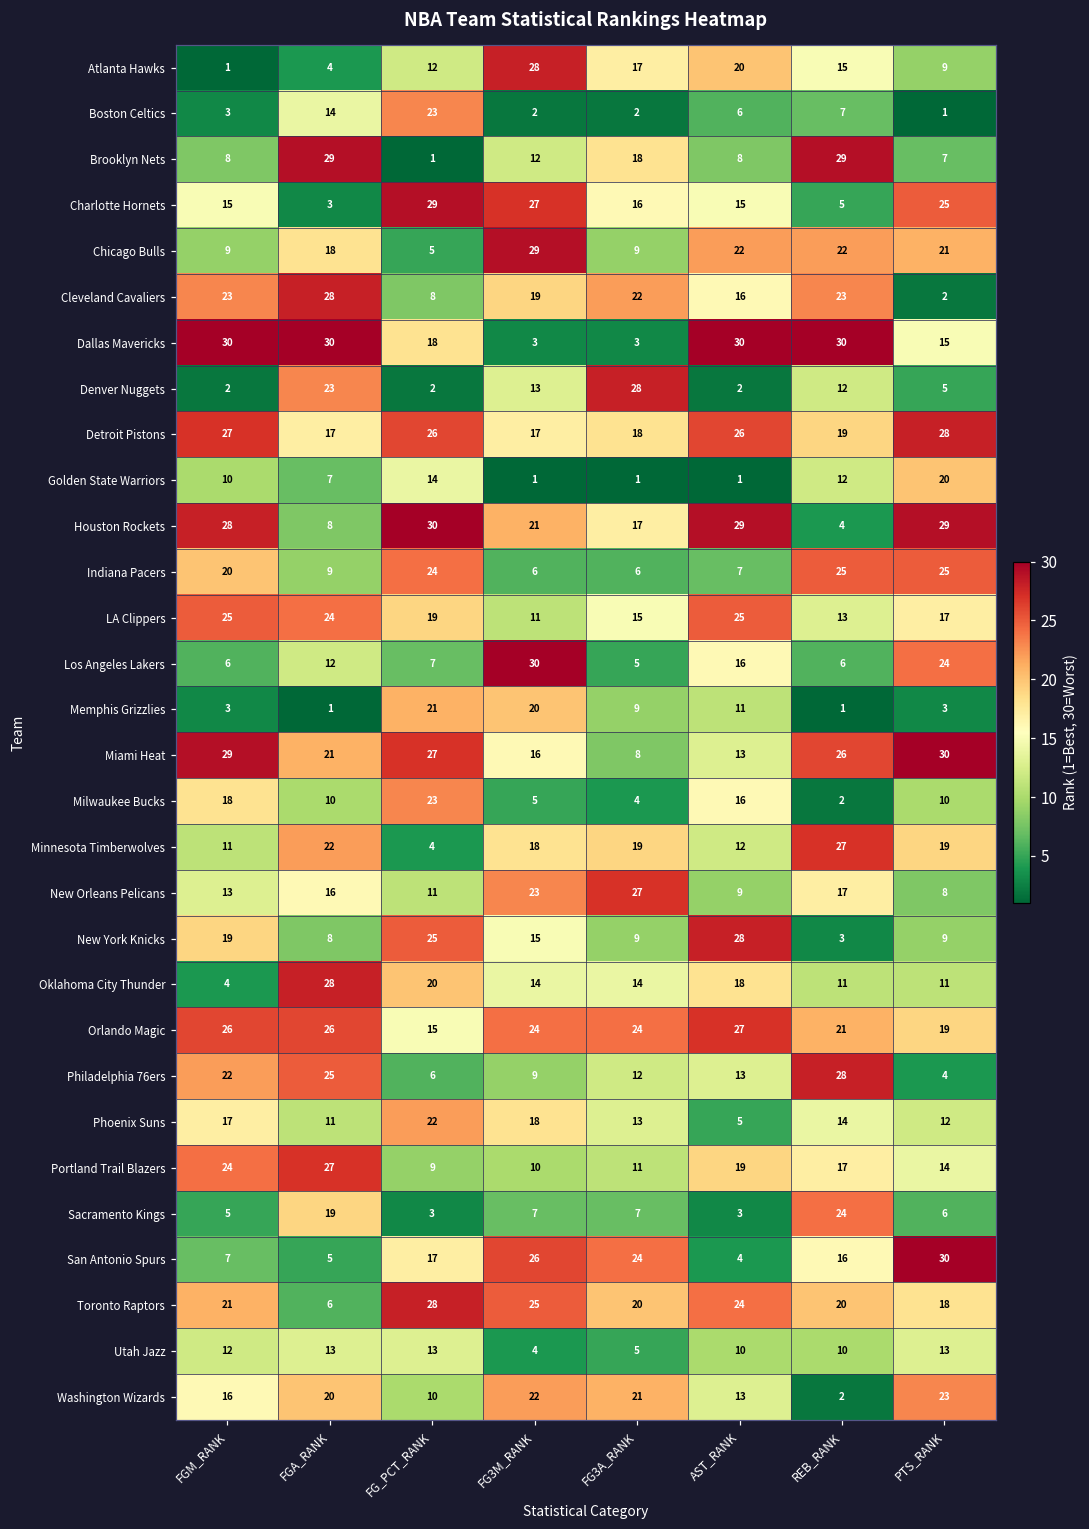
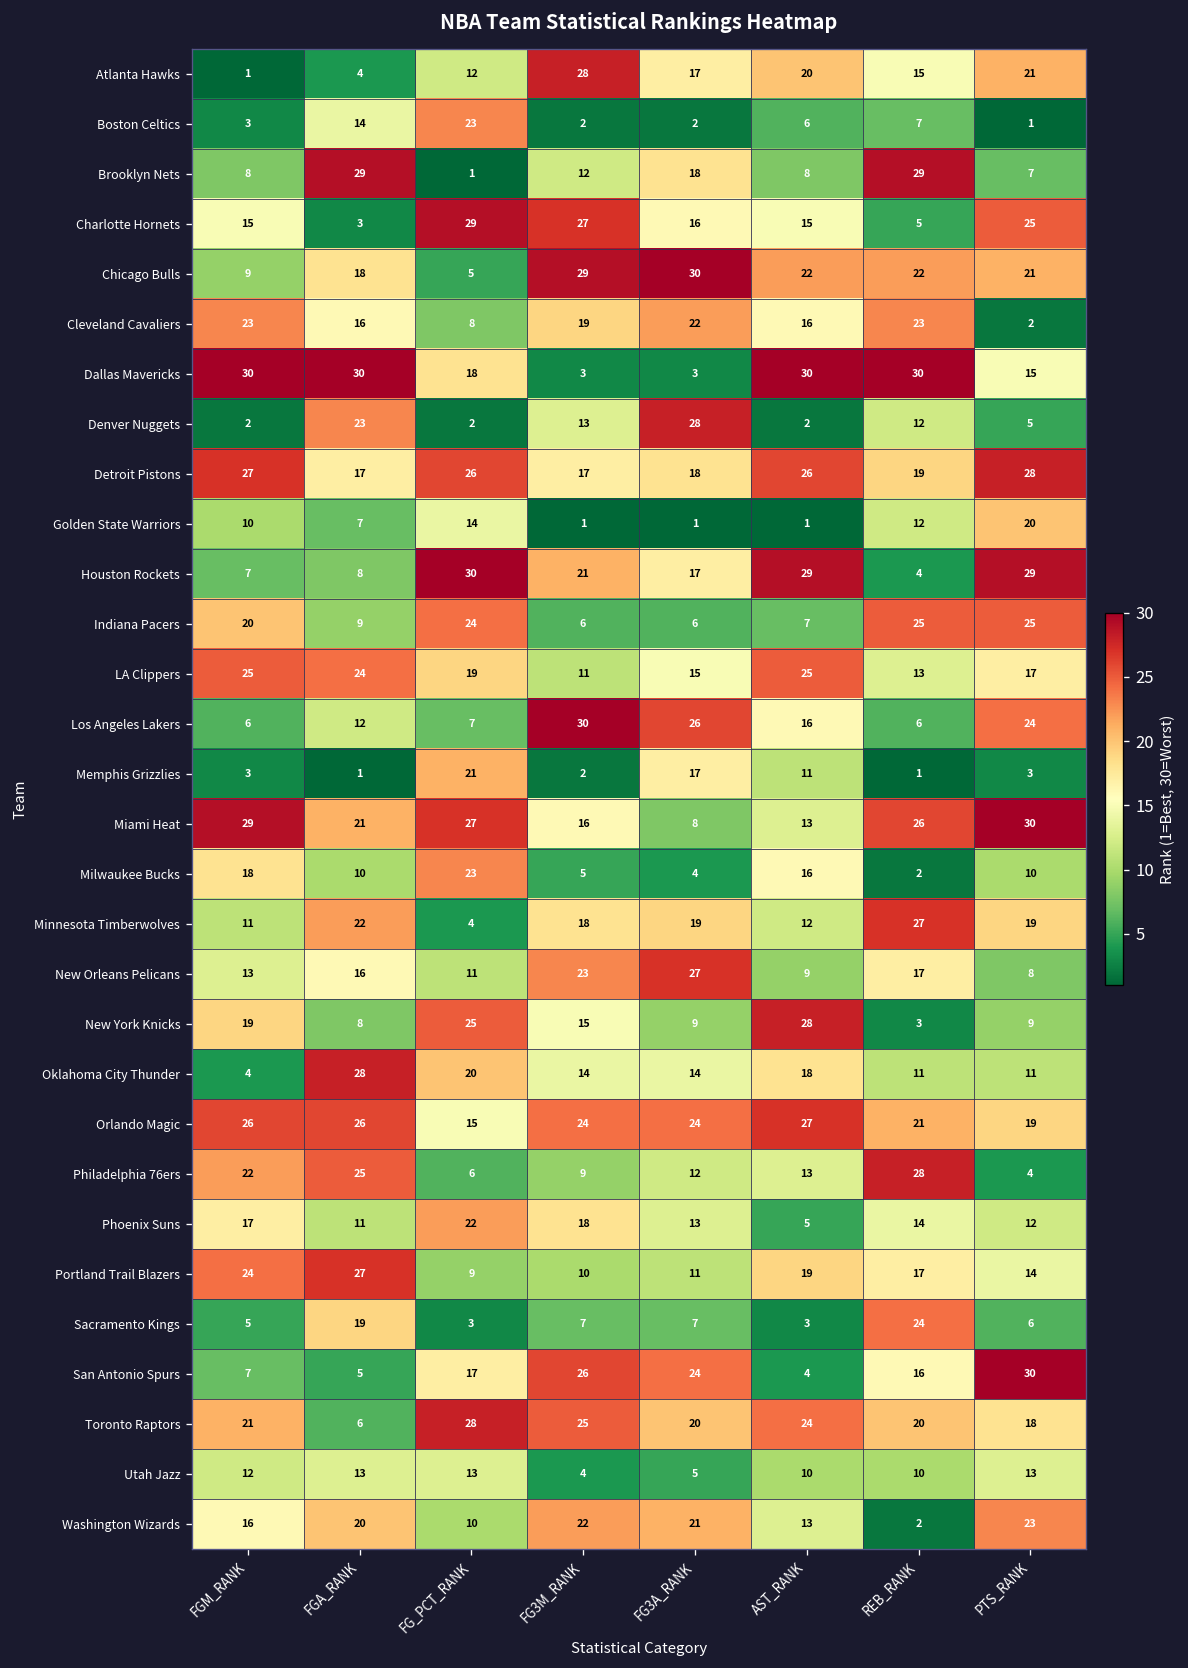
Atlanta Hawks, PTS_RANK: 9 -> 21
Chicago Bulls, FG3A_RANK: 9 -> 30
Cleveland Cavaliers, FGA_RANK: 28 -> 16
Houston Rockets, FGM_RANK: 28 -> 7
Los Angeles Lakers, FG3A_RANK: 5 -> 26
Memphis Grizzlies, FG3M_RANK: 20 -> 2
Memphis Grizzlies, FG3A_RANK: 9 -> 17
